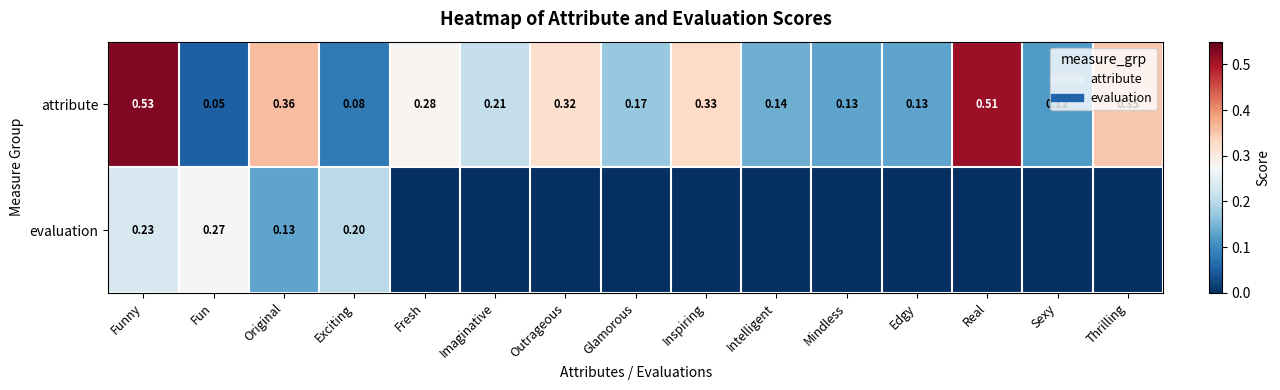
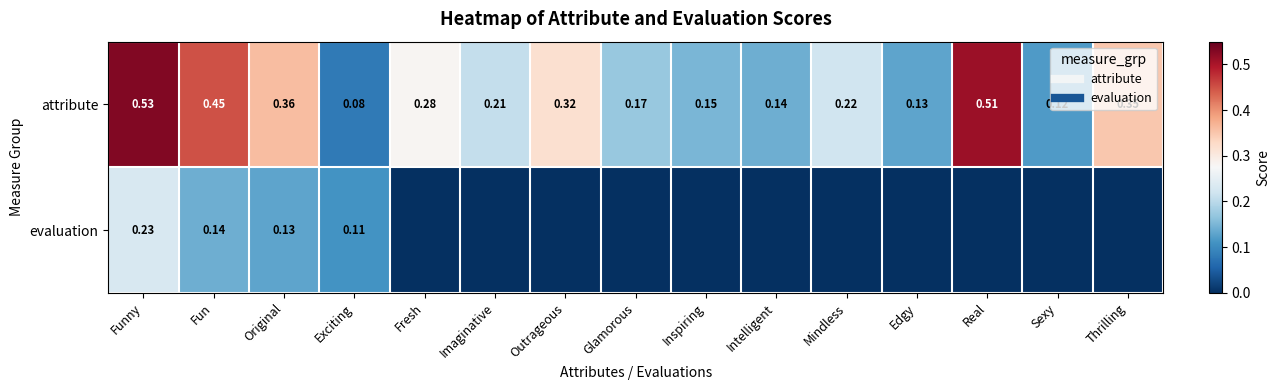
attribute, Fun: 0.05 -> 0.45
attribute, Inspiring: 0.33 -> 0.15
attribute, Mindless: 0.13 -> 0.22
evaluation, Fun: 0.27 -> 0.14
evaluation, Exciting: 0.20 -> 0.11
